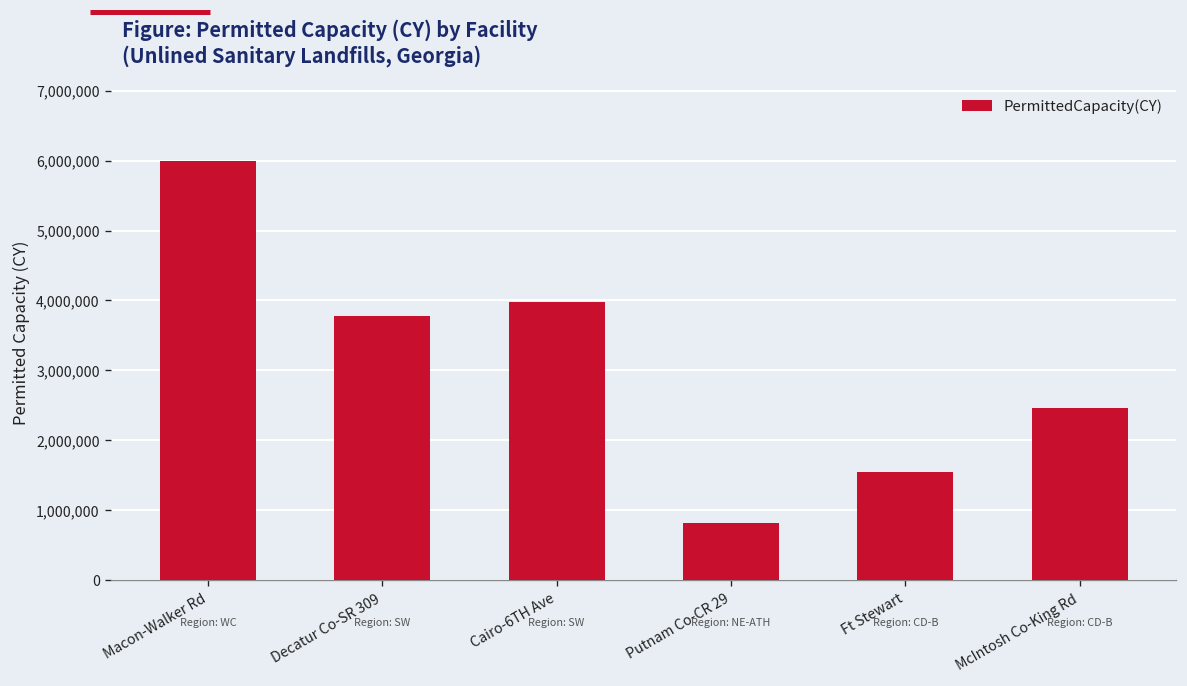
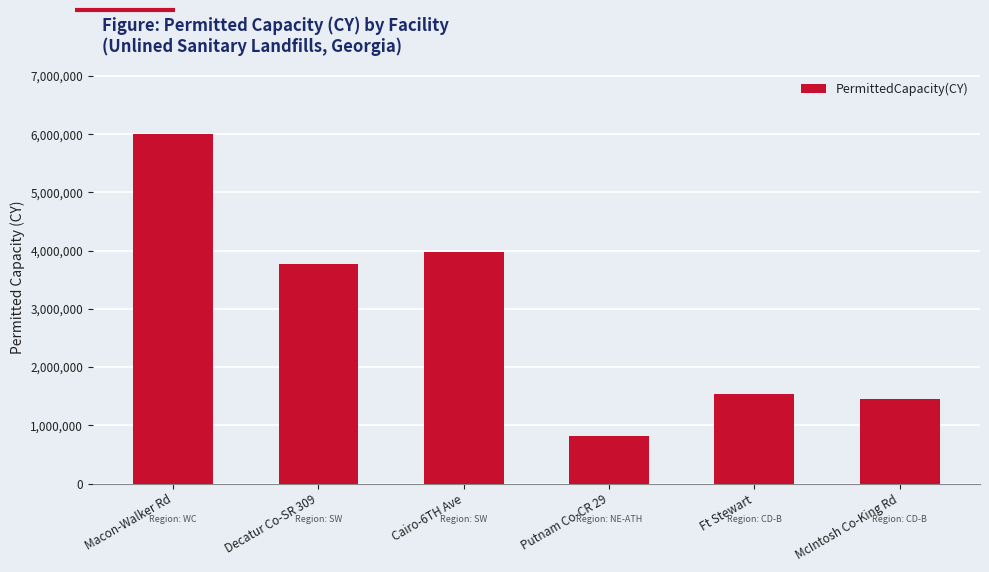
McIntosh Co-King Rd: 2,500,000 -> 1,400,000
